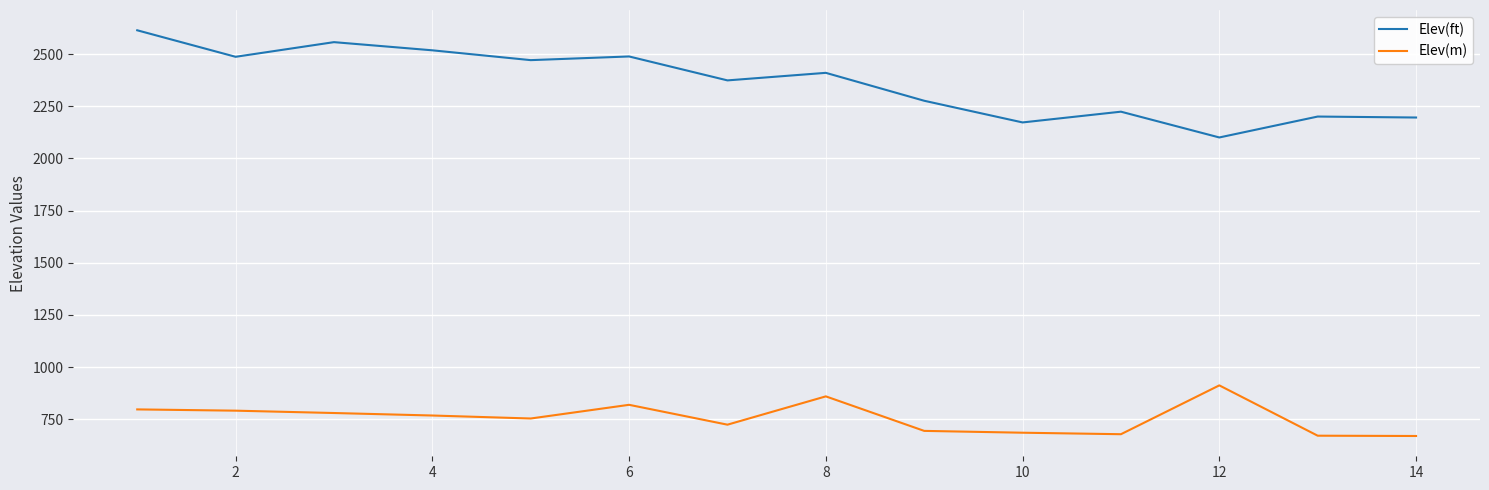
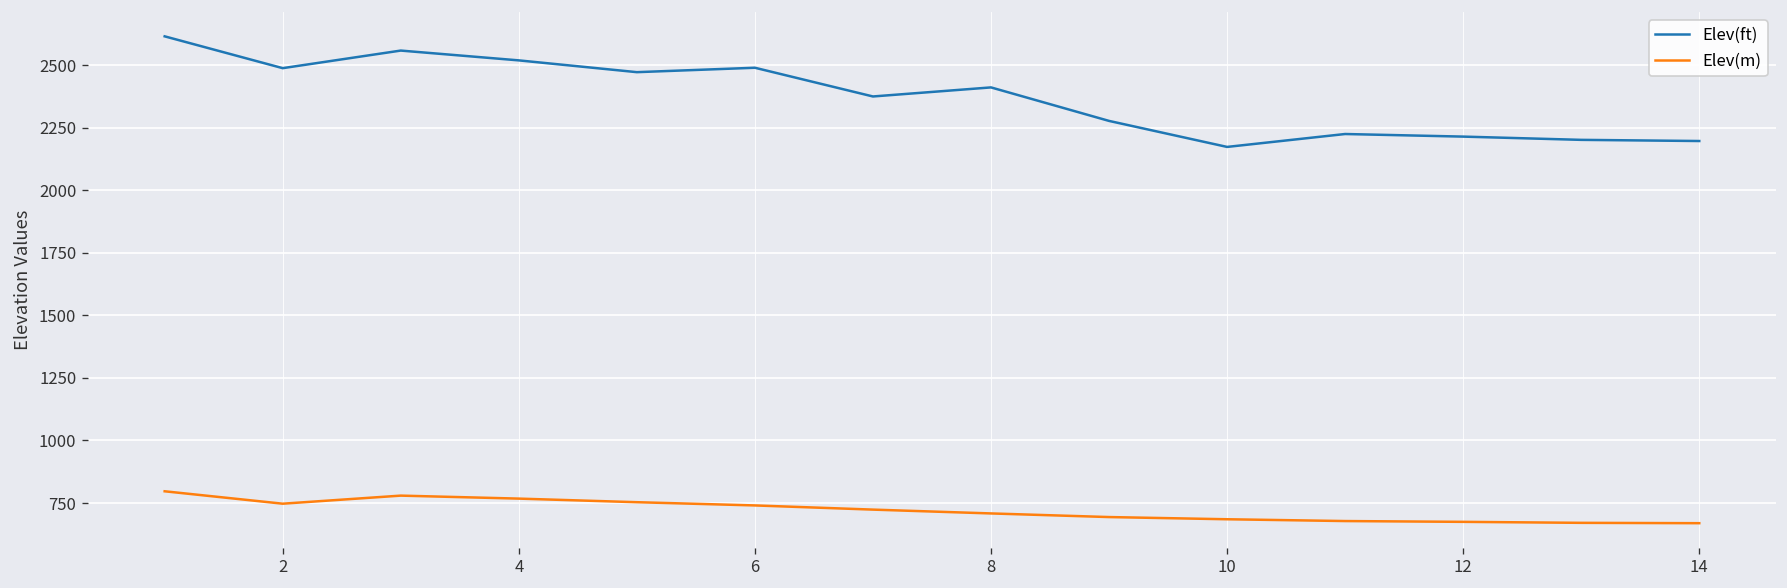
Elev(m), 2: 790 -> 750
Elev(m), 6: 820 -> 740
Elev(m), 8: 860 -> 710
Elev(ft), 12: 2100 -> 2210
Elev(m), 12: 910 -> 670
